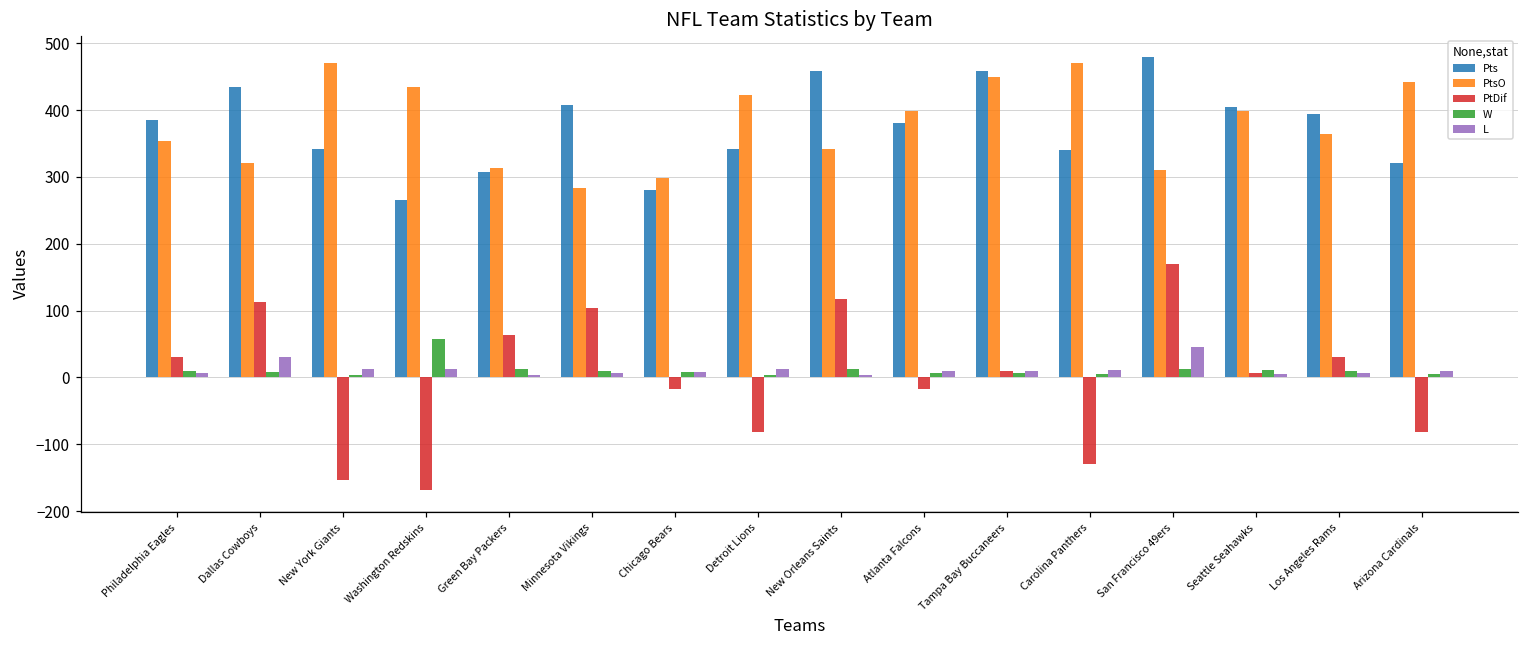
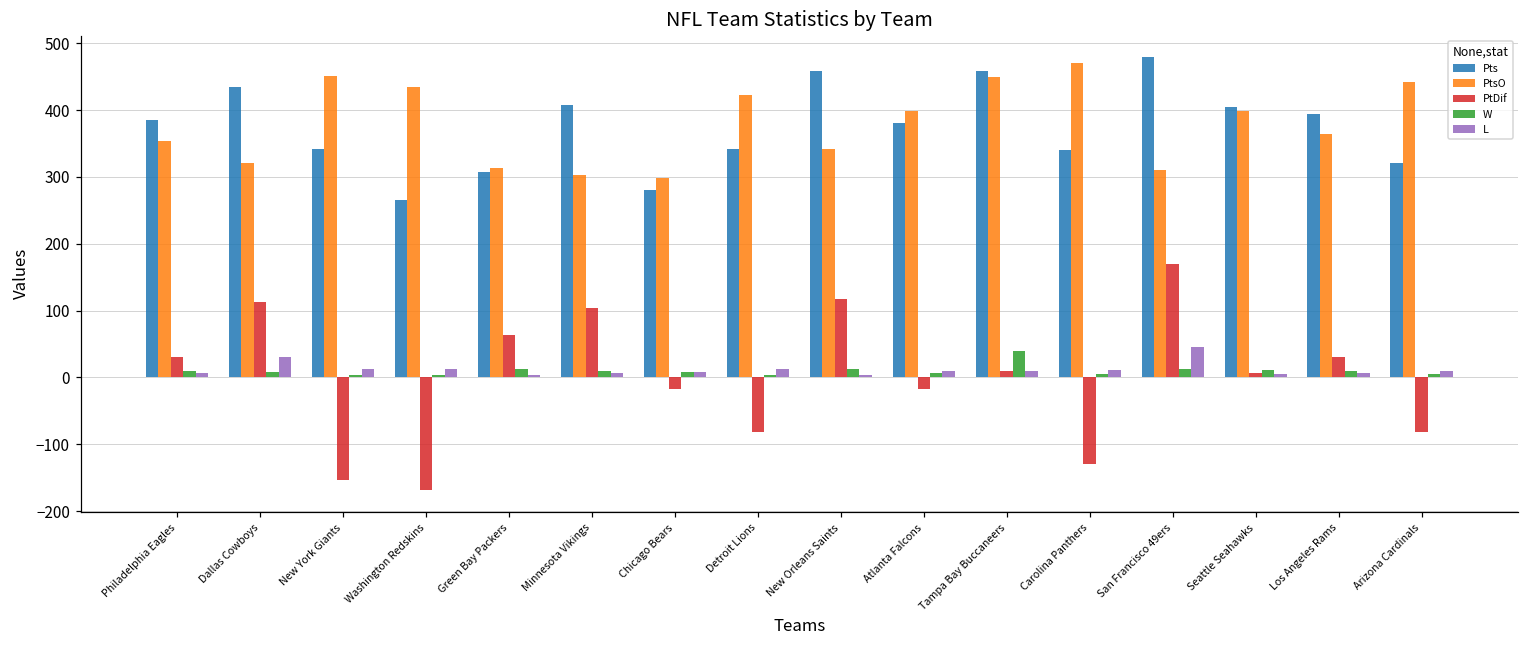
PtsO, New York Giants: 470 -> 450
W, Washington Redskins: 60 -> 0
PtsO, Minnesota Vikings: 280 -> 300
W, Tampa Bay Buccaneers: 10 -> 40
